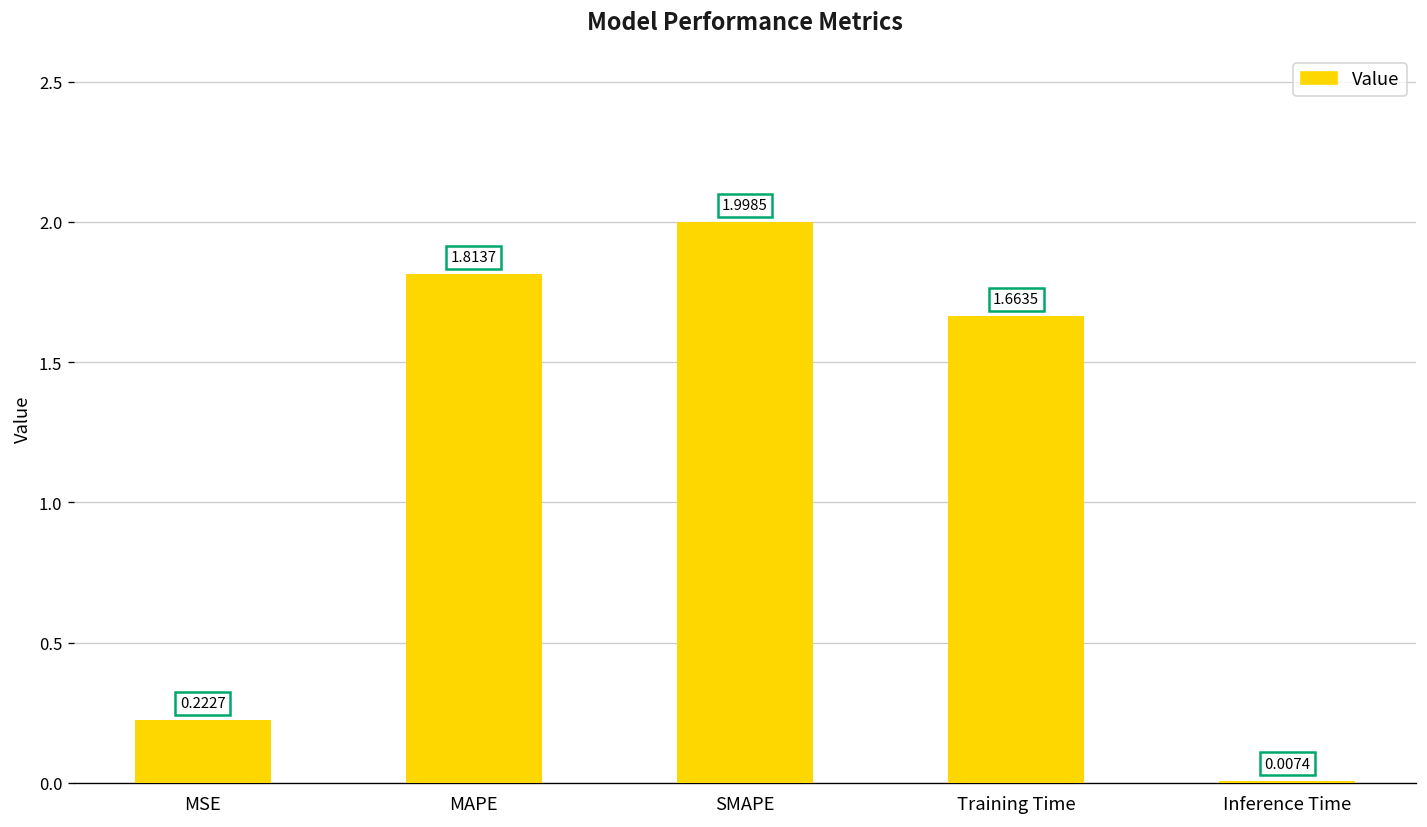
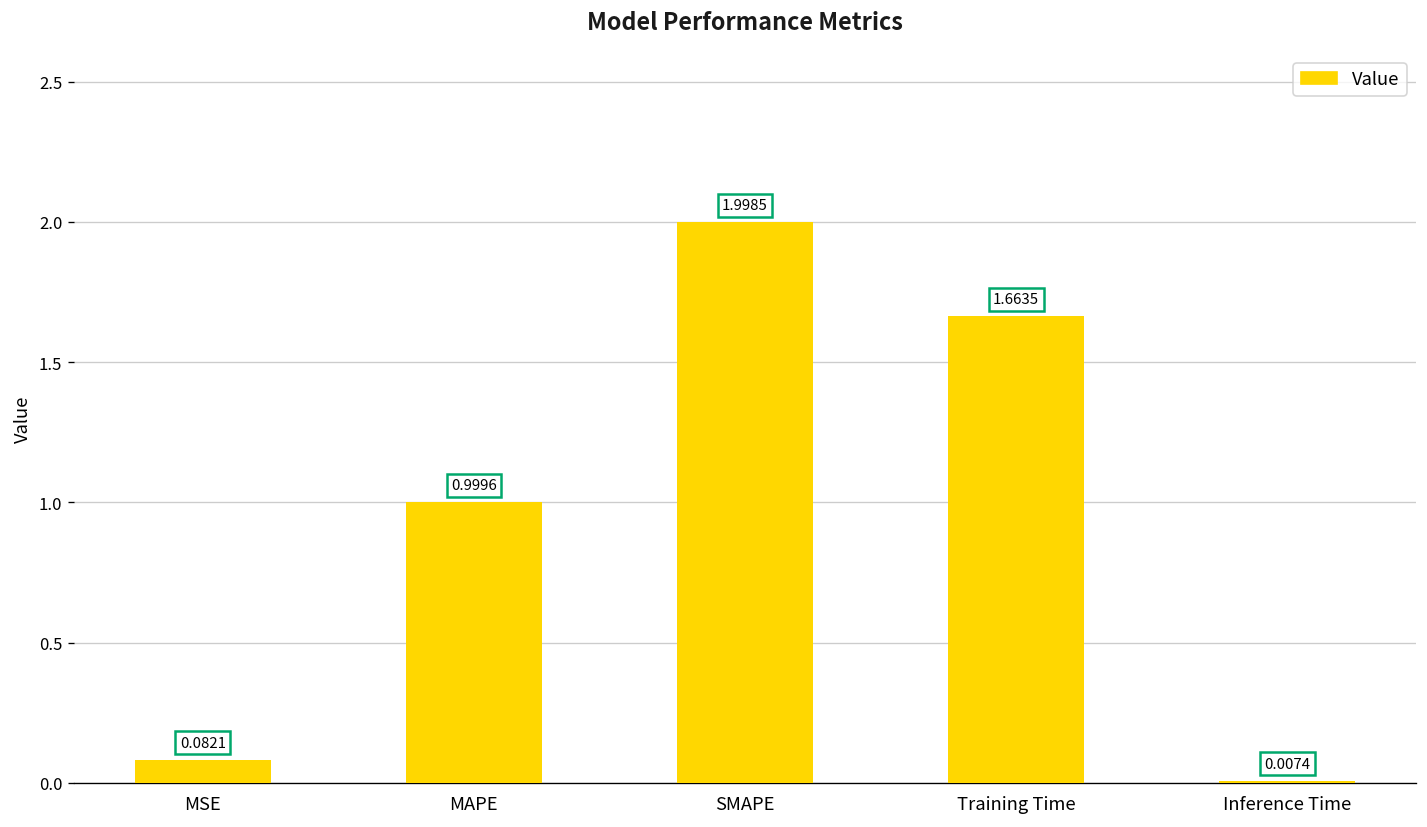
MSE: 0.2227 -> 0.0821
MAPE: 1.8137 -> 0.9996
